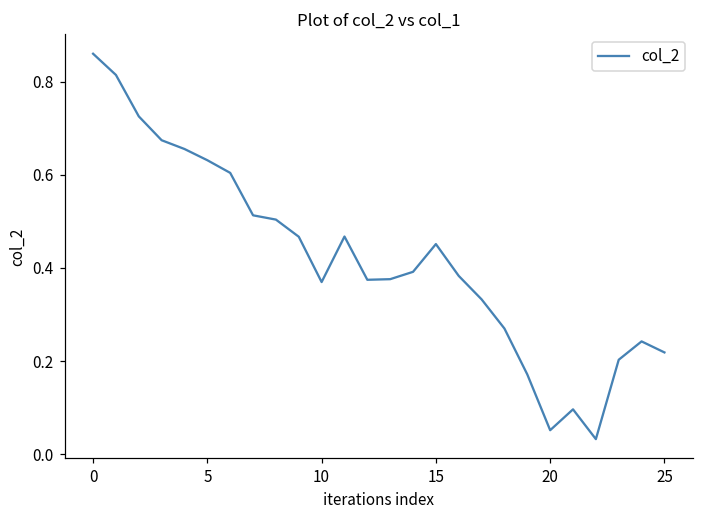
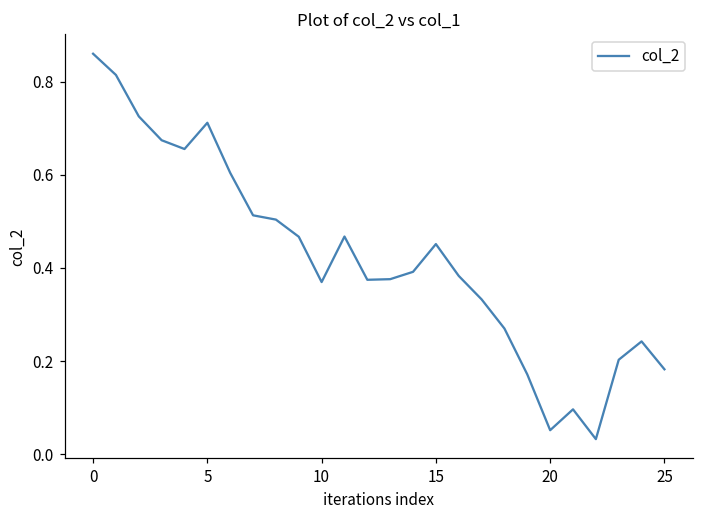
5: 0.63 -> 0.71
25: 0.22 -> 0.18
